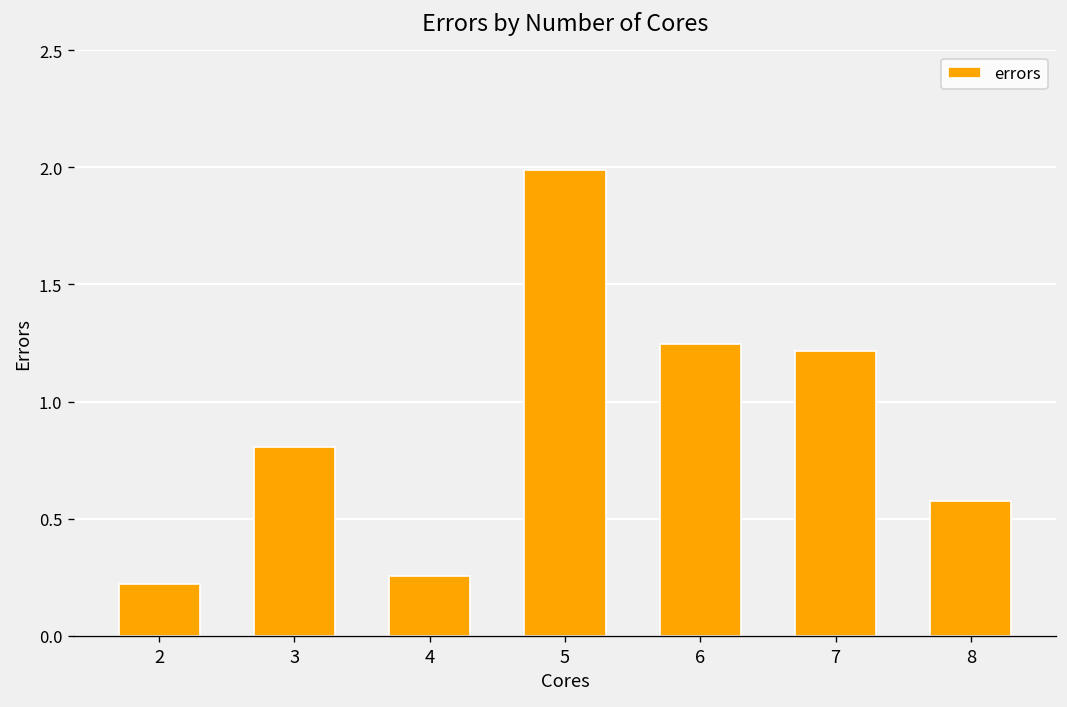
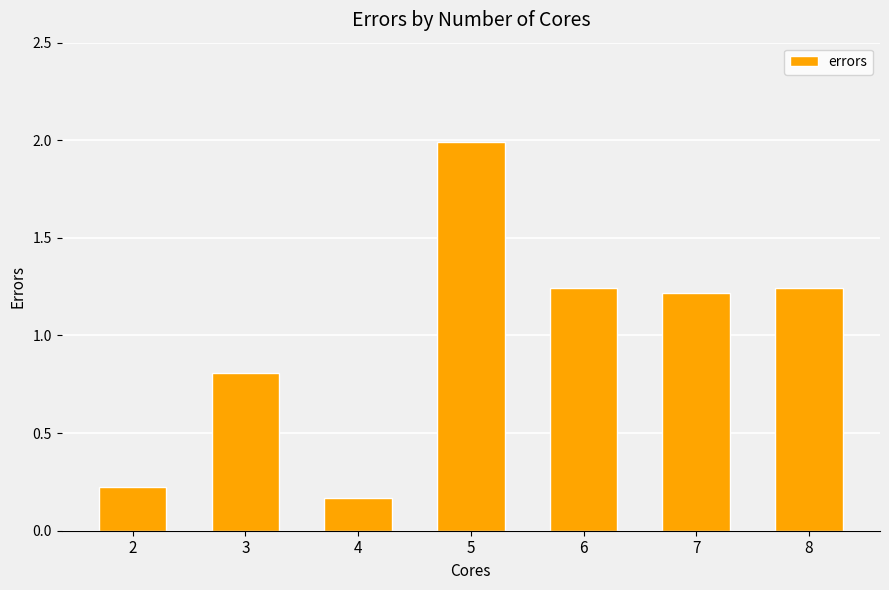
4: 0.26 -> 0.17
8: 0.57 -> 1.24
